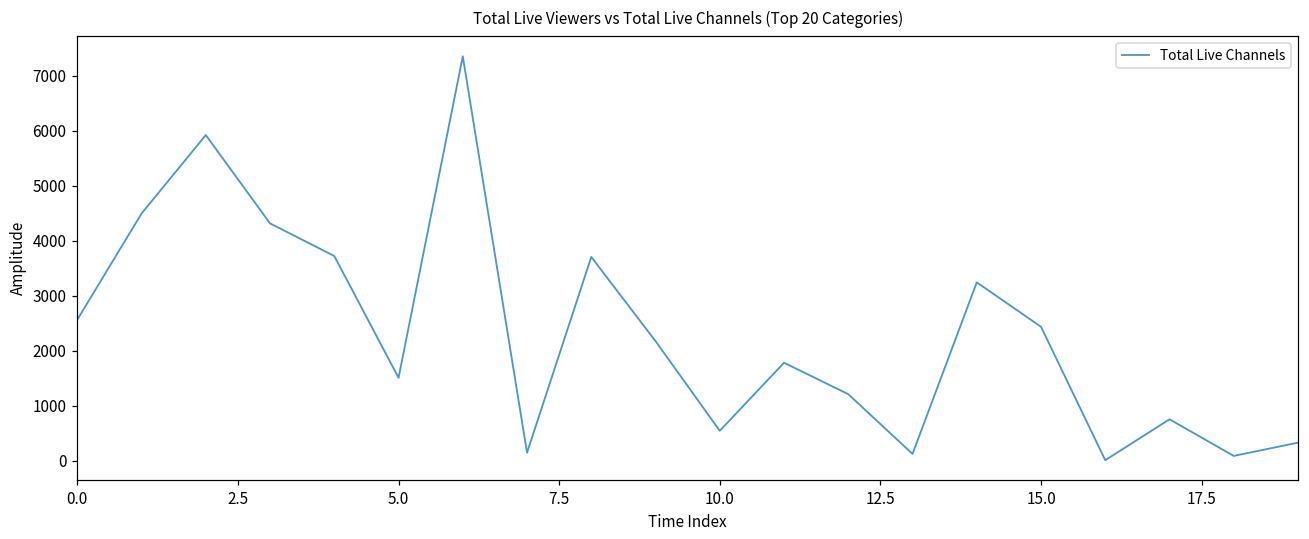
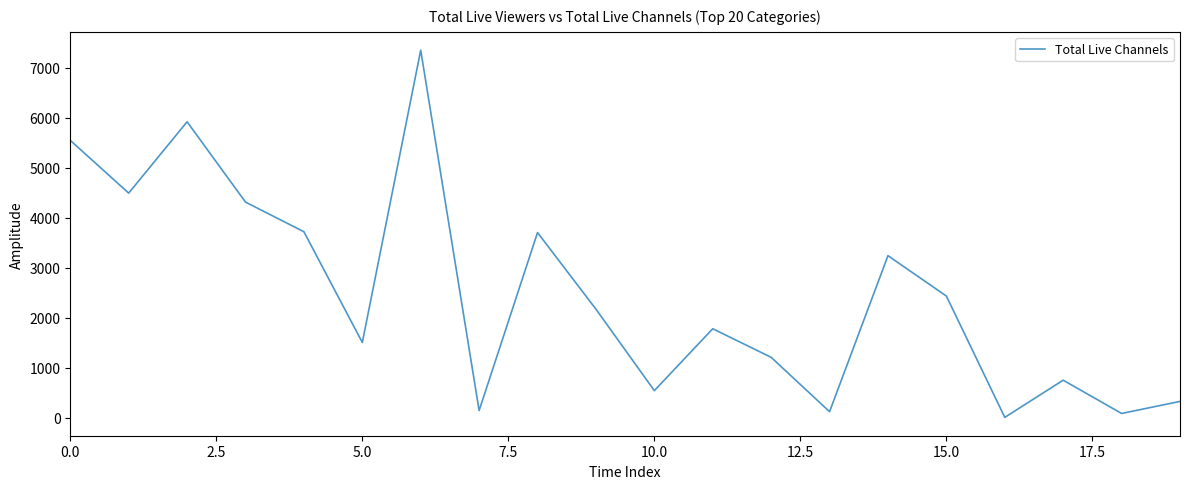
0.0: 2600 -> 5600
